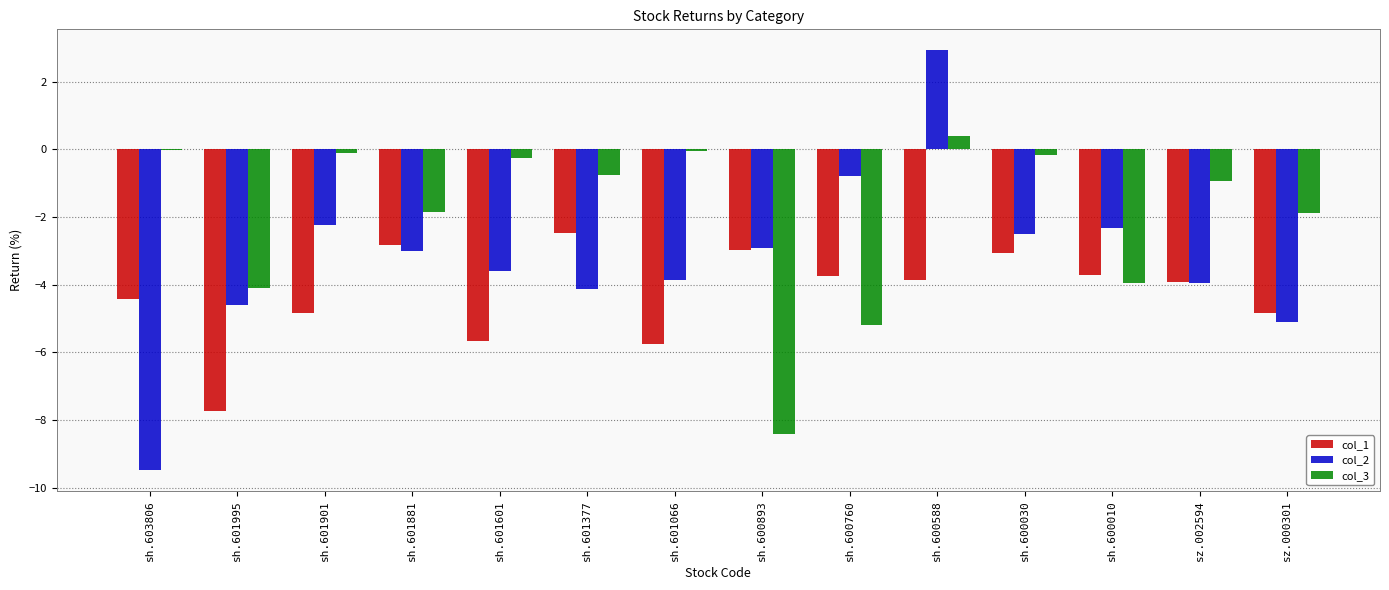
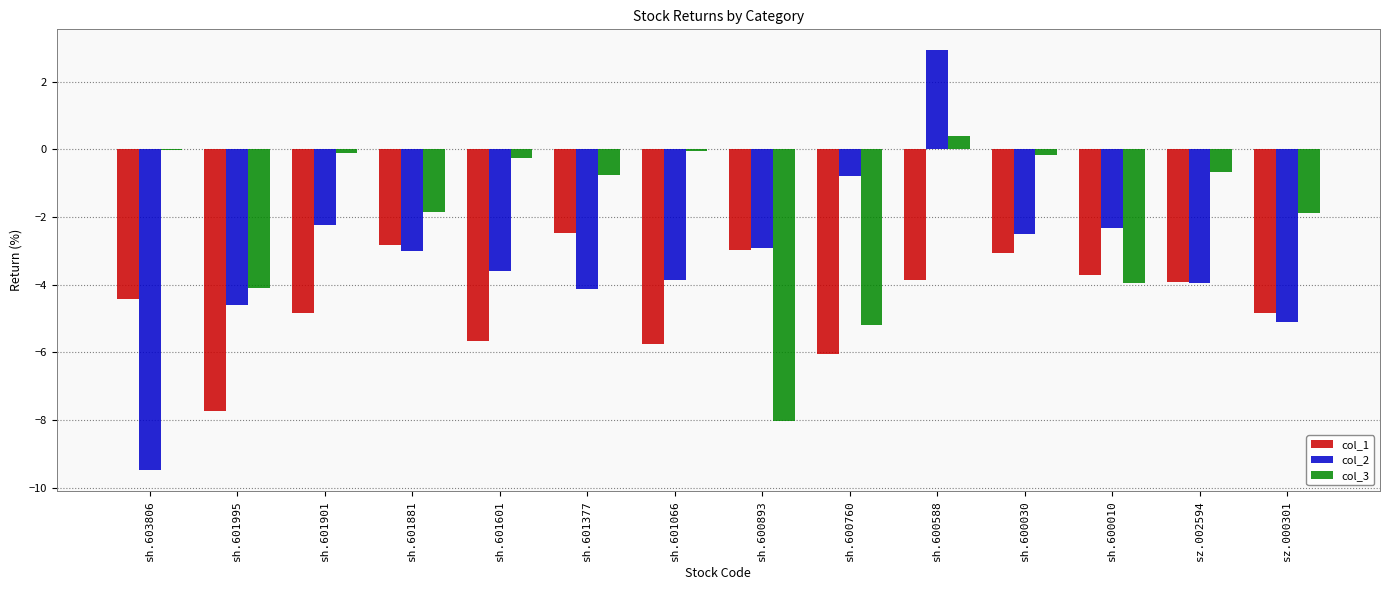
col_3, sh.600893: -8.4 -> -8.0
col_1, sh.600760: -3.8 -> -6.0
col_3, sz.002594: -0.9 -> -0.7
